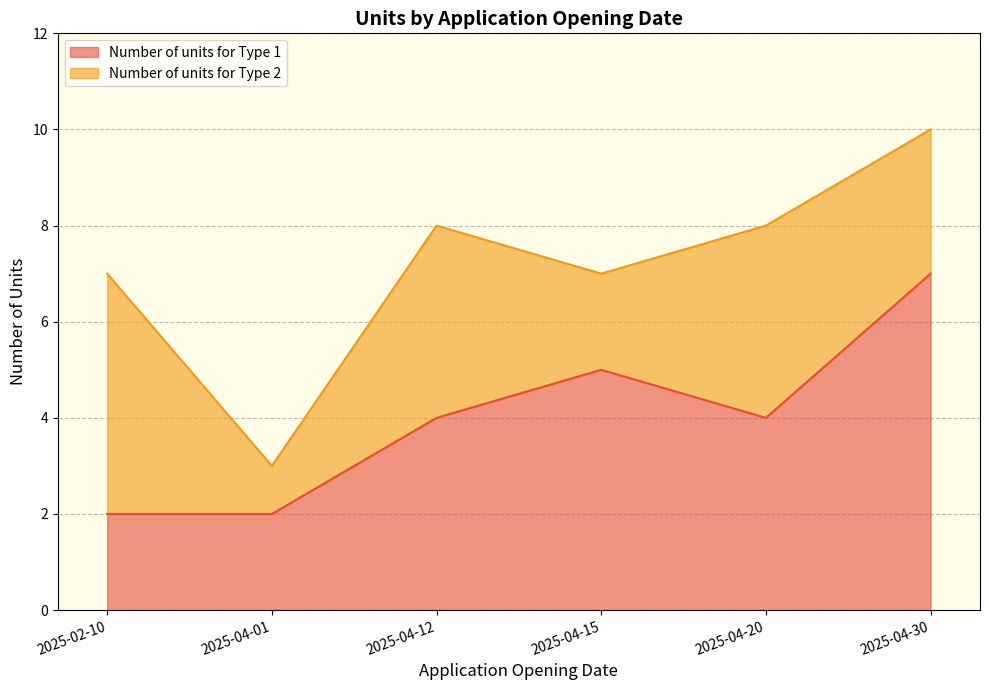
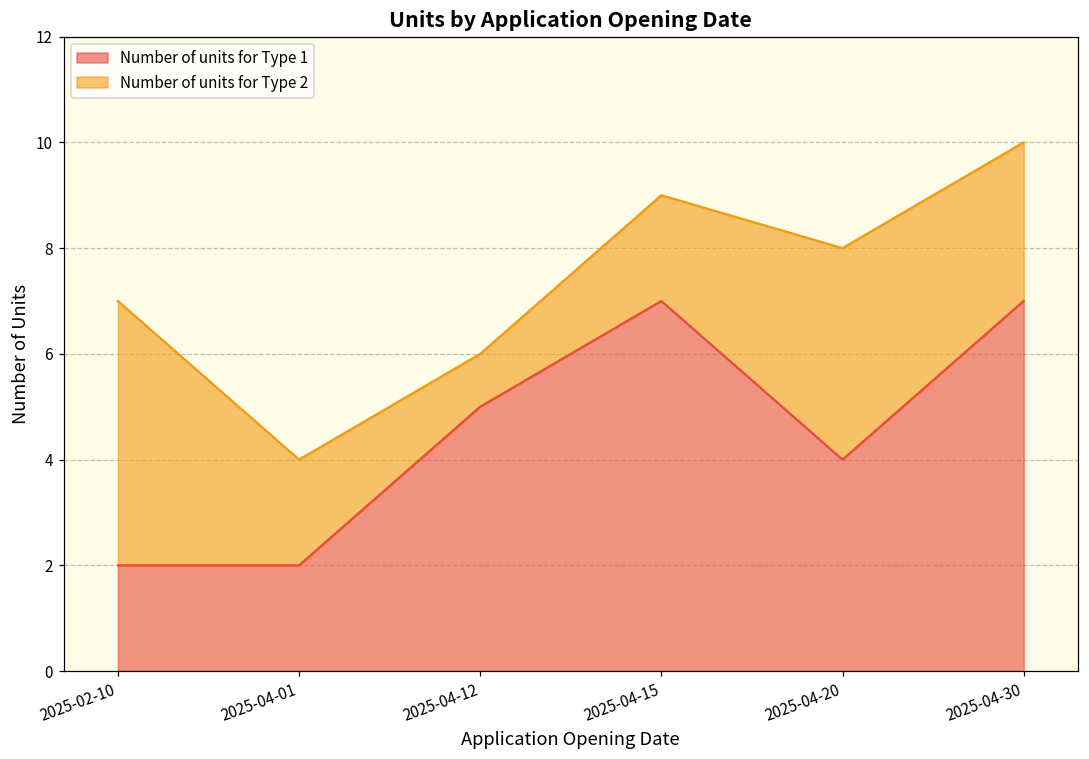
Number of units for Type 2, 2025-04-01: 1 -> 2
Number of units for Type 1, 2025-04-12: 4 -> 5
Number of units for Type 2, 2025-04-12: 4 -> 1
Number of units for Type 1, 2025-04-15: 5 -> 7
